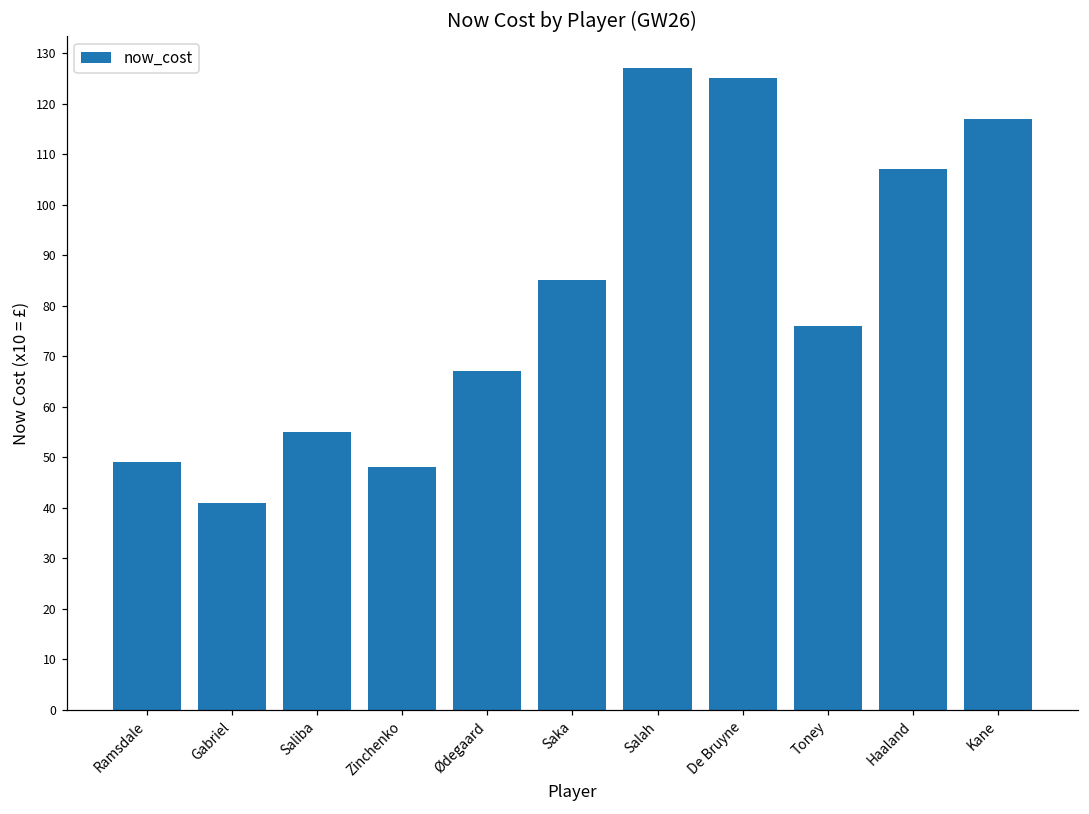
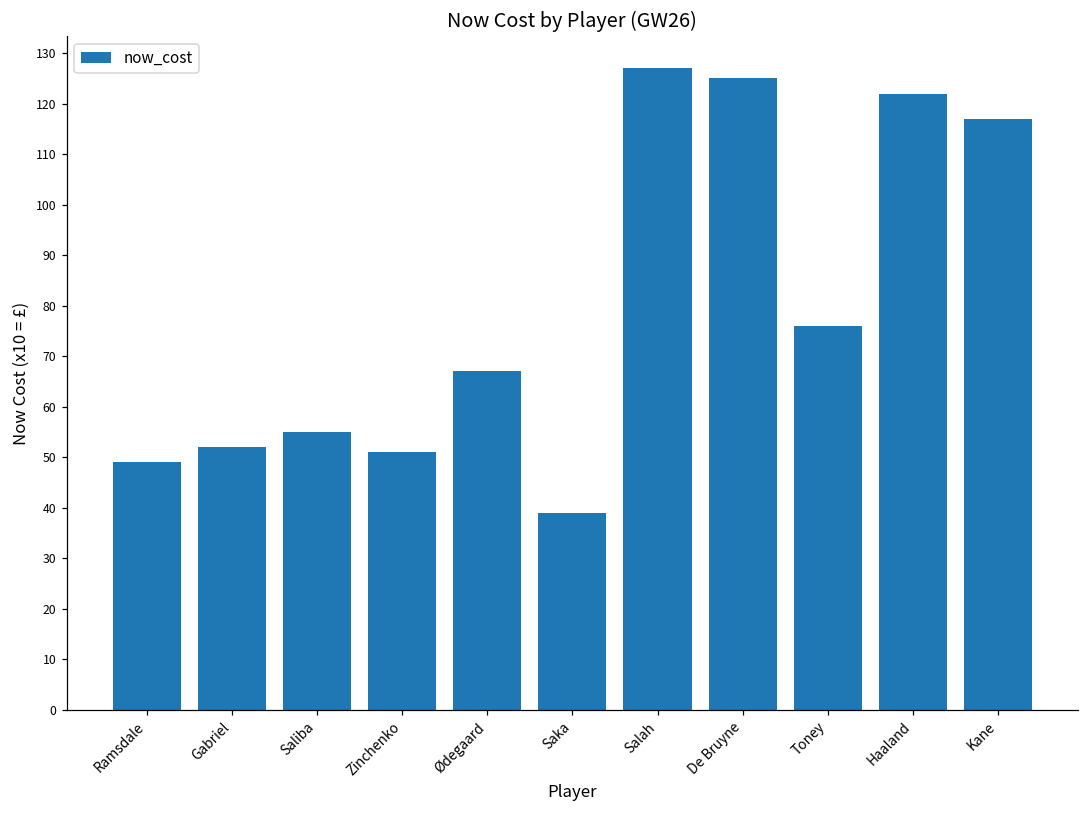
Gabriel: 41 -> 52
Zinchenko: 48 -> 51
Saka: 85 -> 39
Haaland: 107 -> 122
